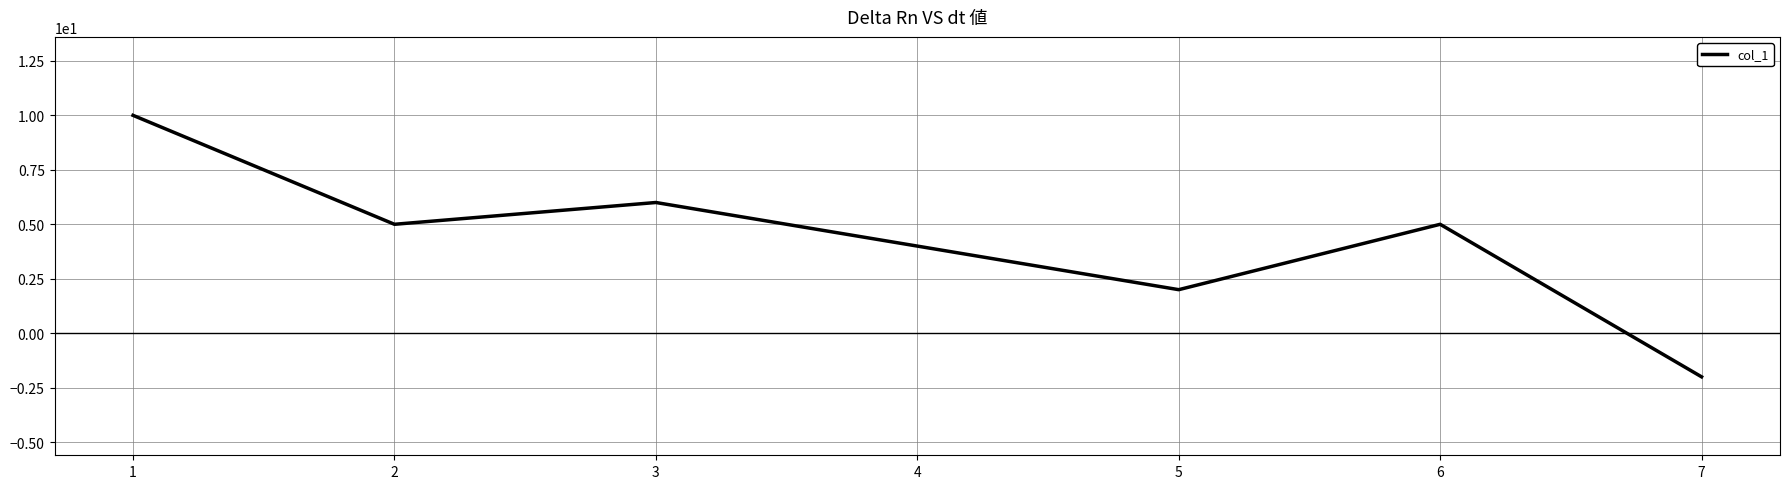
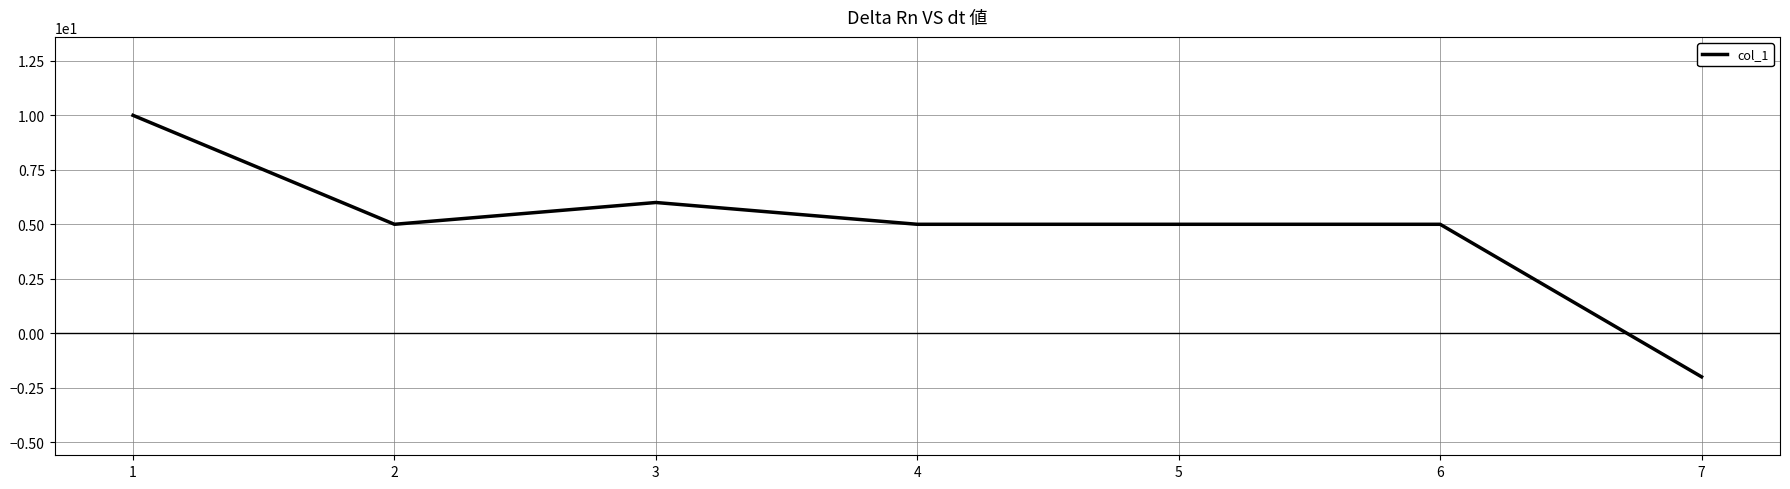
4: 4 -> 5
5: 2 -> 5
